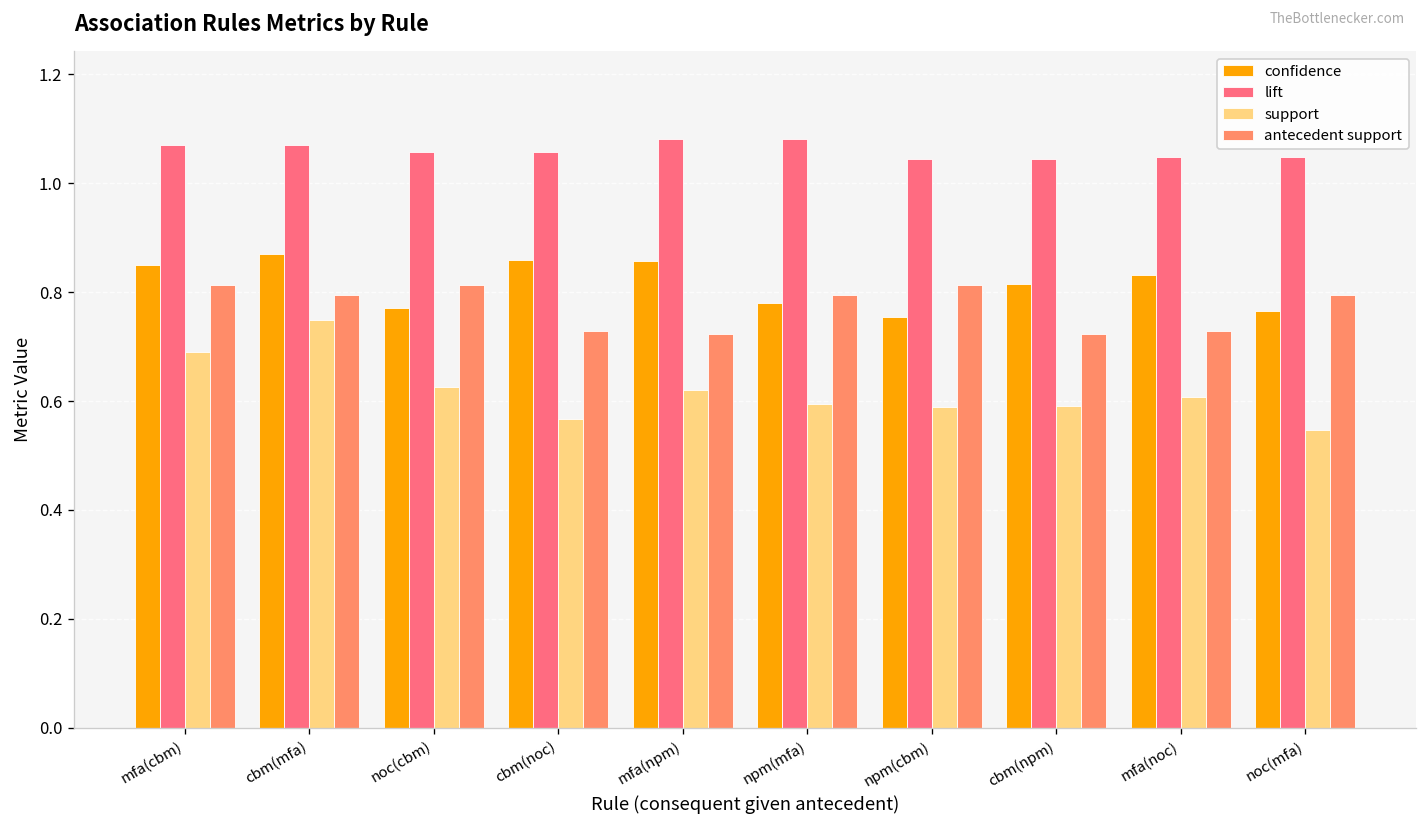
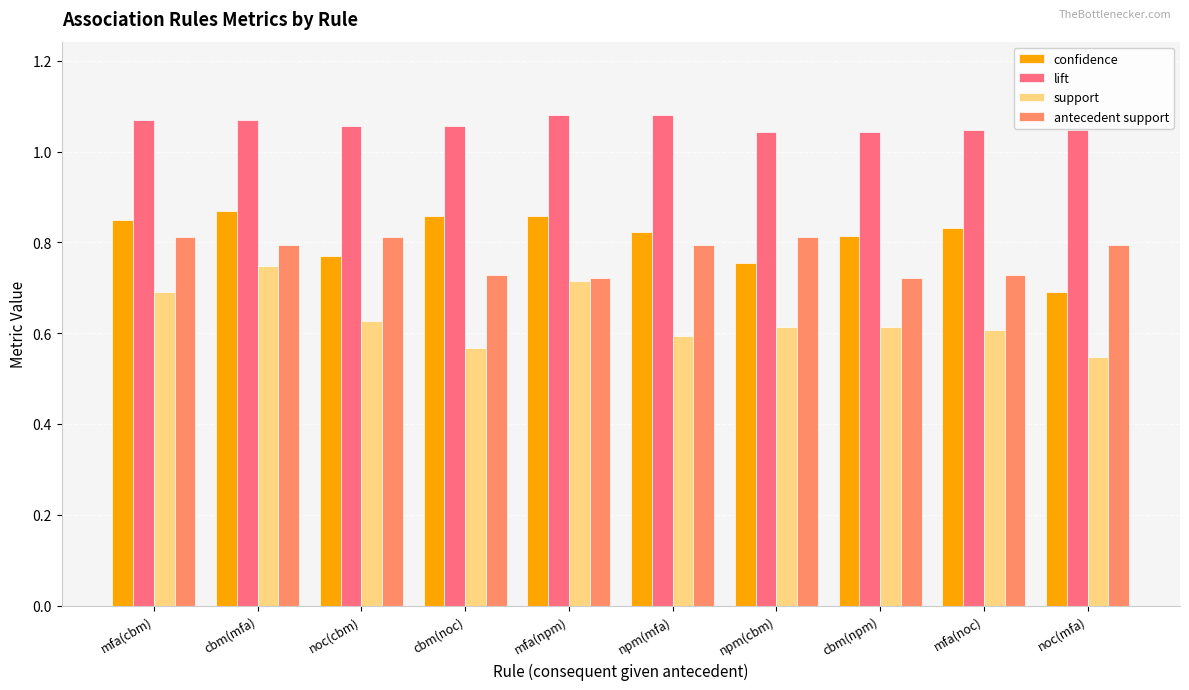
support, mfa(npm): 0.62 -> 0.72
confidence, npm(mfa): 0.78 -> 0.82
support, npm(cbm): 0.59 -> 0.61
support, cbm(npm): 0.59 -> 0.61
confidence, noc(mfa): 0.76 -> 0.69
